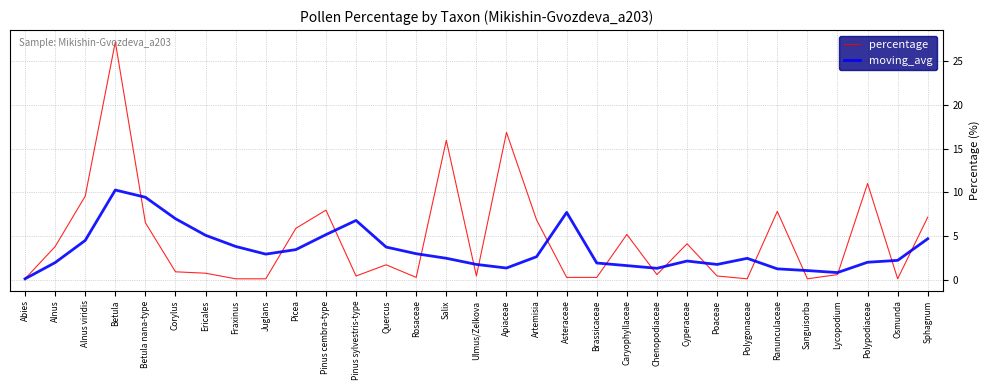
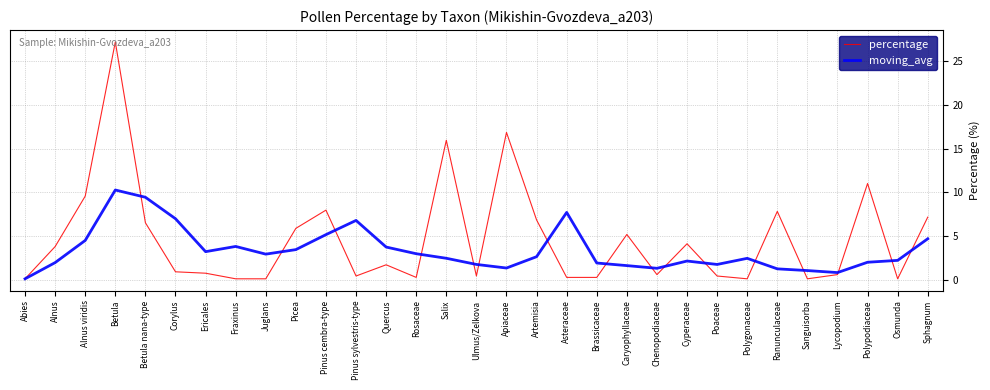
moving_avg, Ericales: 5 -> 3
